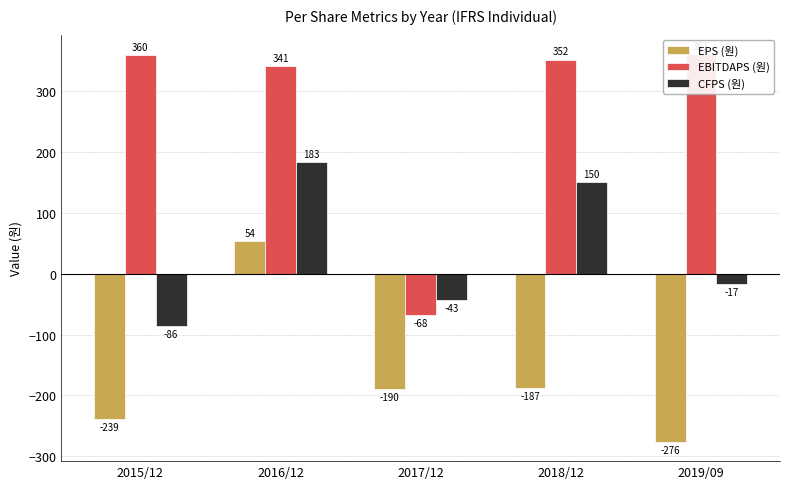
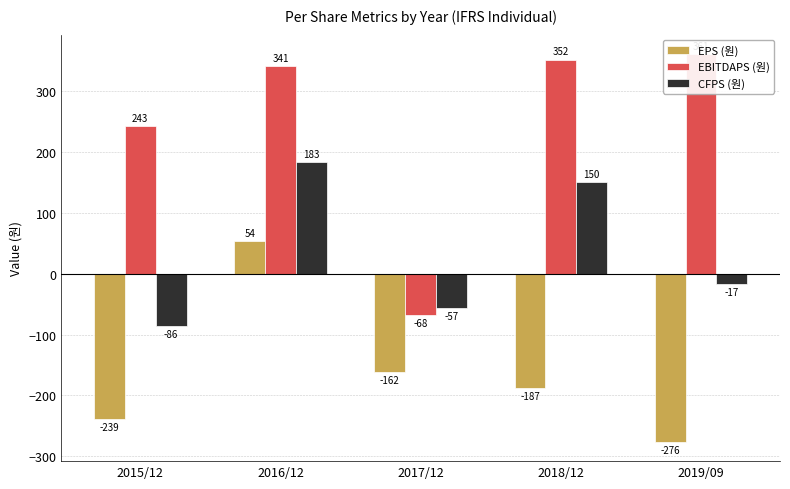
EBITDAPS (원), 2015/12: 360 -> 243
EPS (원), 2017/12: -190 -> -162
CFPS (원), 2017/12: -43 -> -57
